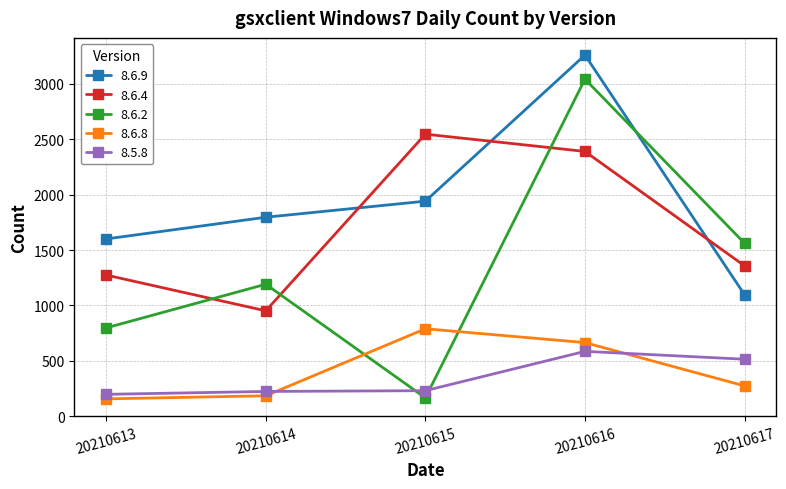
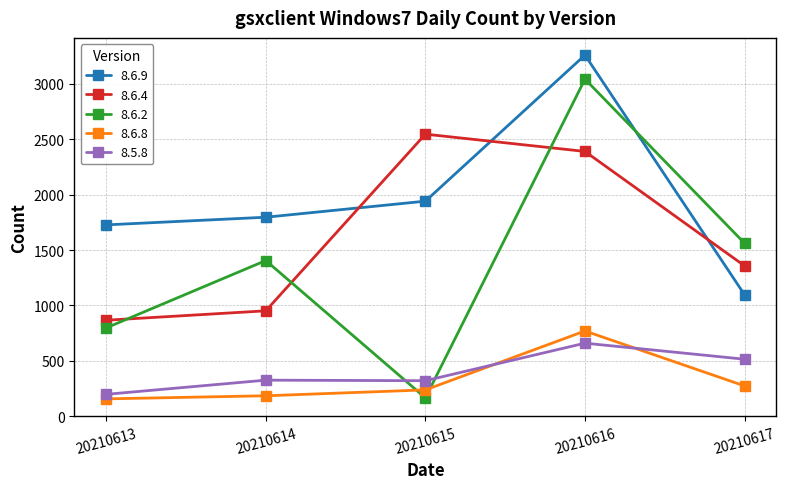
8.6.9, 20210613: 1600 -> 1730
8.6.4, 20210613: 1270 -> 870
8.6.2, 20210614: 1190 -> 1410
8.5.8, 20210614: 220 -> 330
8.6.8, 20210615: 790 -> 240
8.5.8, 20210615: 230 -> 320
8.6.8, 20210616: 660 -> 770
8.5.8, 20210616: 590 -> 660
